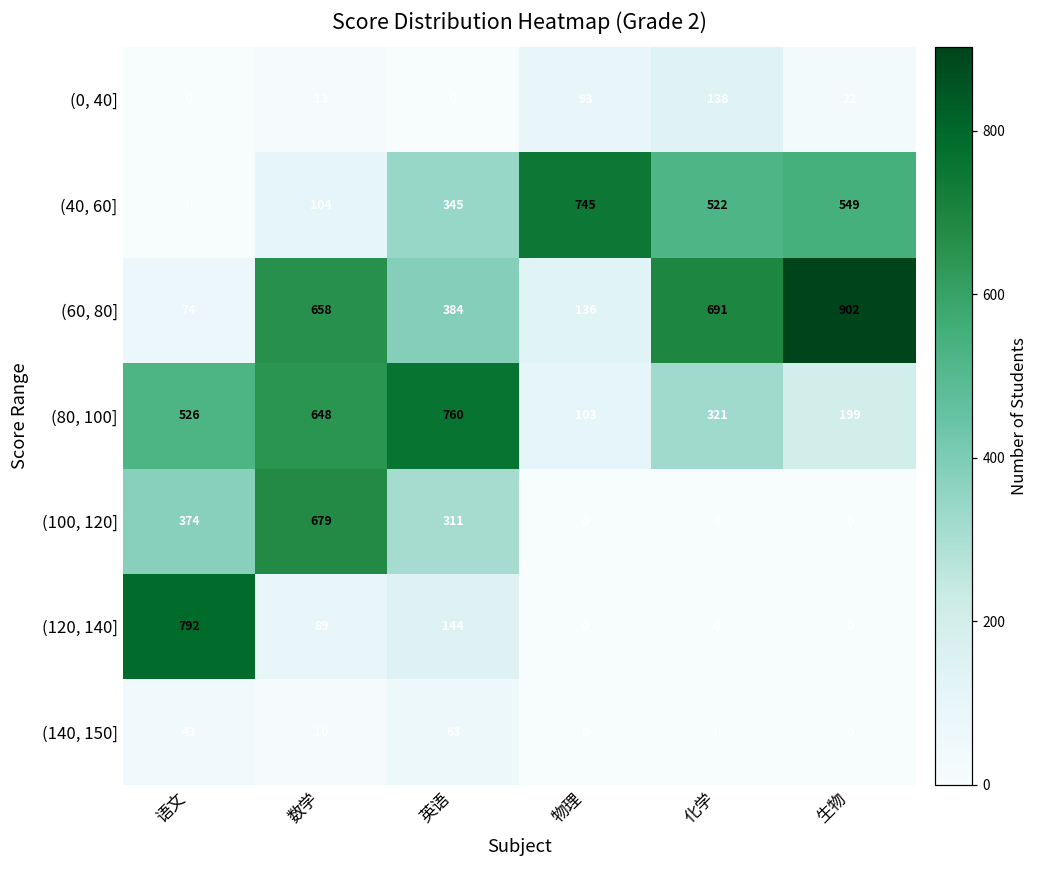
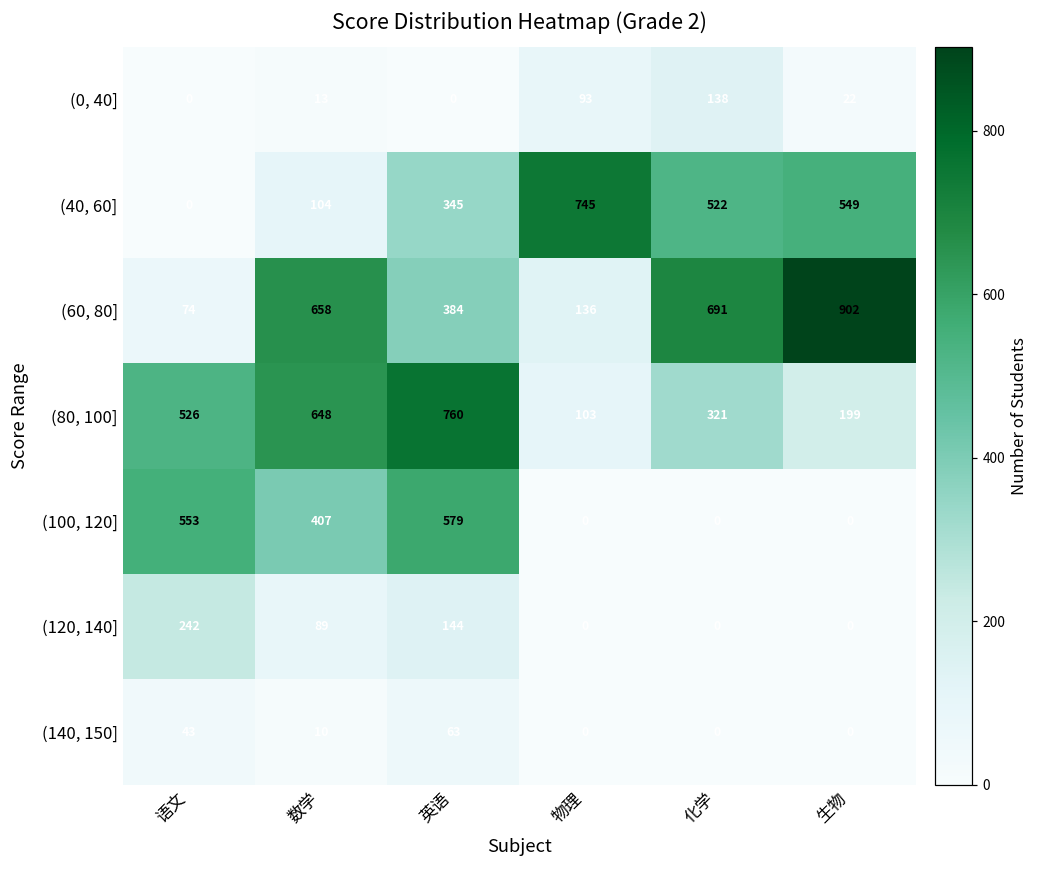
(100, 120], 语文: 374 -> 553
(100, 120], 数学: 679 -> 407
(100, 120], 英语: 311 -> 579
(120, 140], 语文: 792 -> 242
